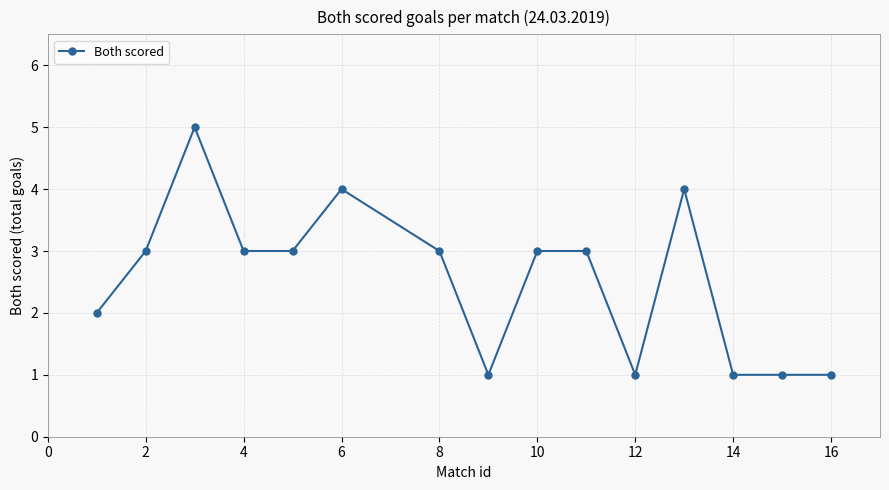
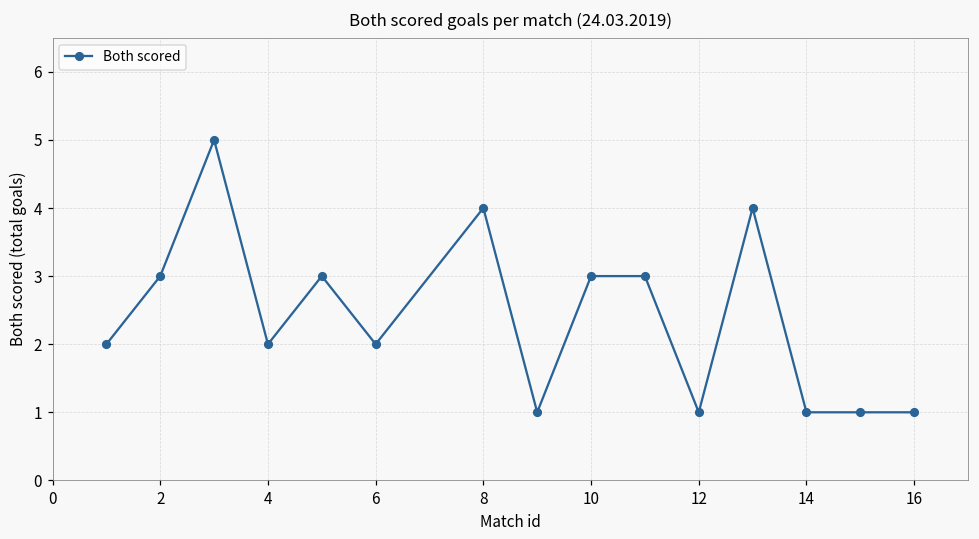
4: 3 -> 2
6: 4 -> 2
8: 3 -> 4
